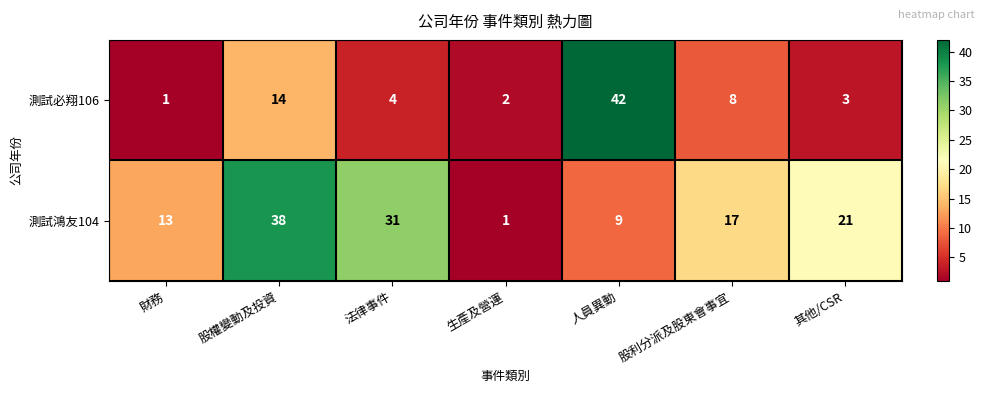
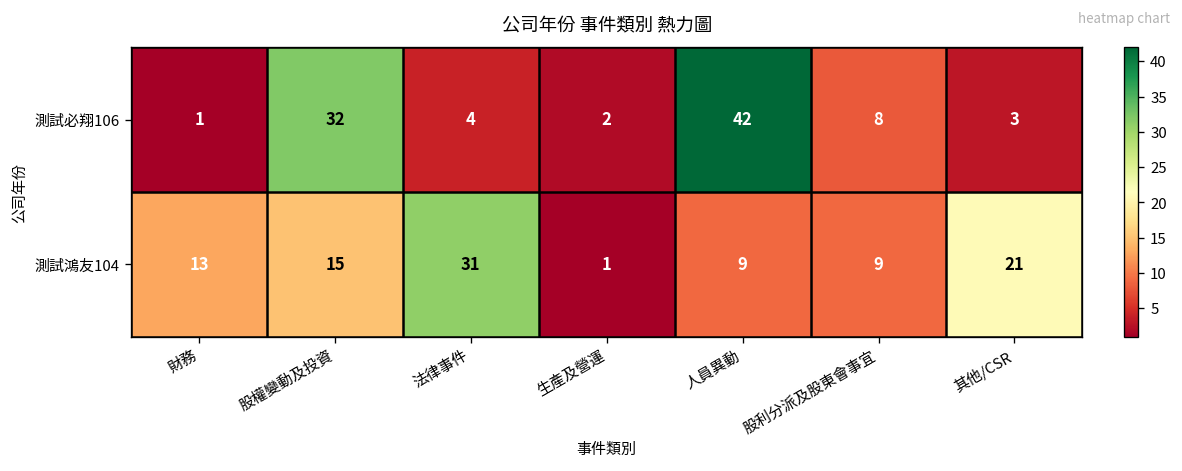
測試必翔106, 股權變動及投資: 14 -> 32
測試鴻友104, 股權變動及投資: 38 -> 15
測試鴻友104, 股利分派及股東會事宜: 17 -> 9
